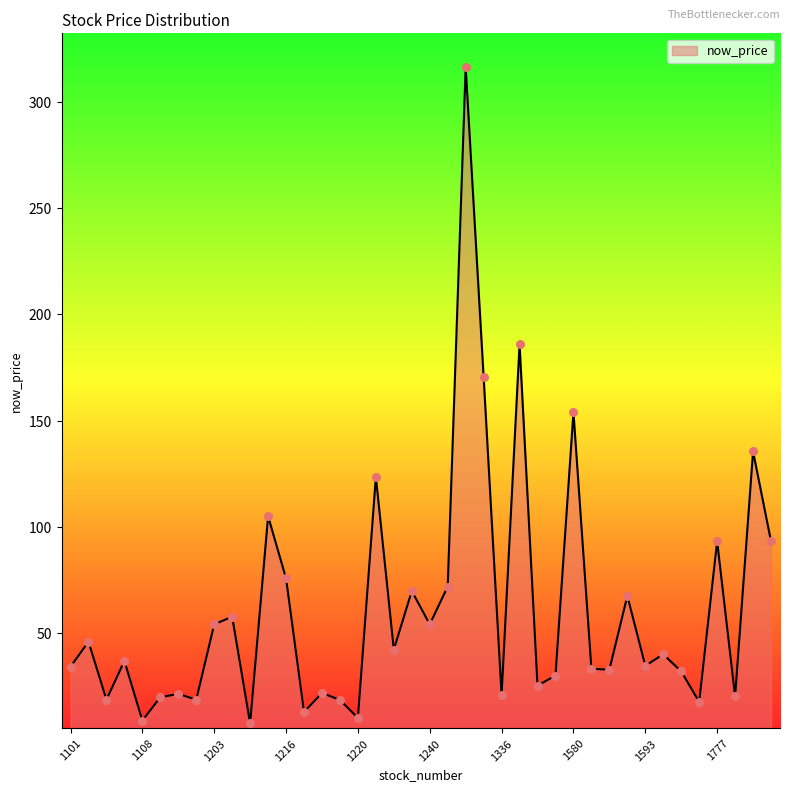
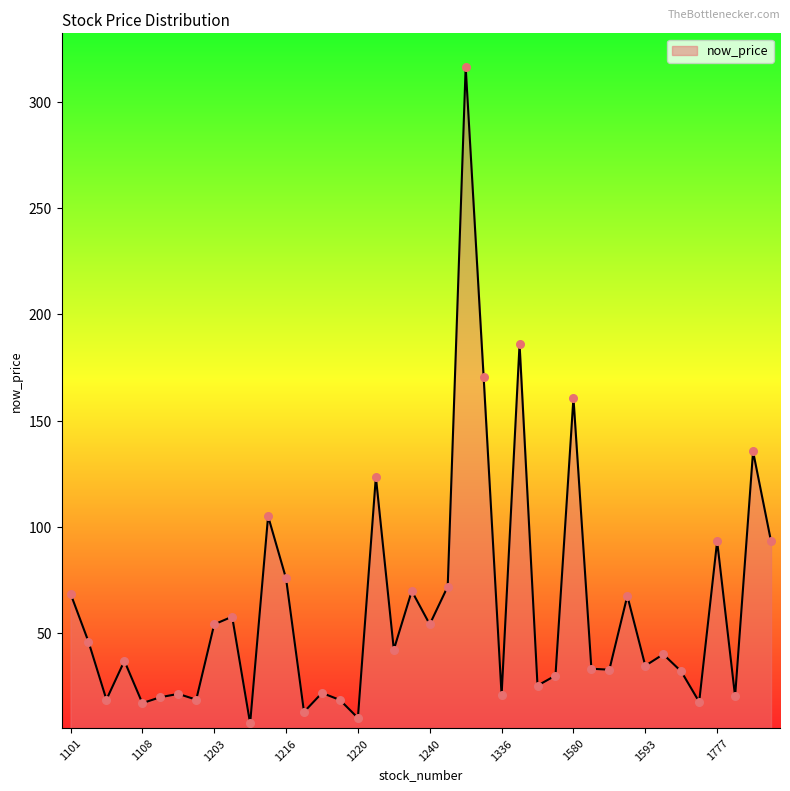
1101: 34 -> 69
1108: 9 -> 17
1580: 154 -> 161
